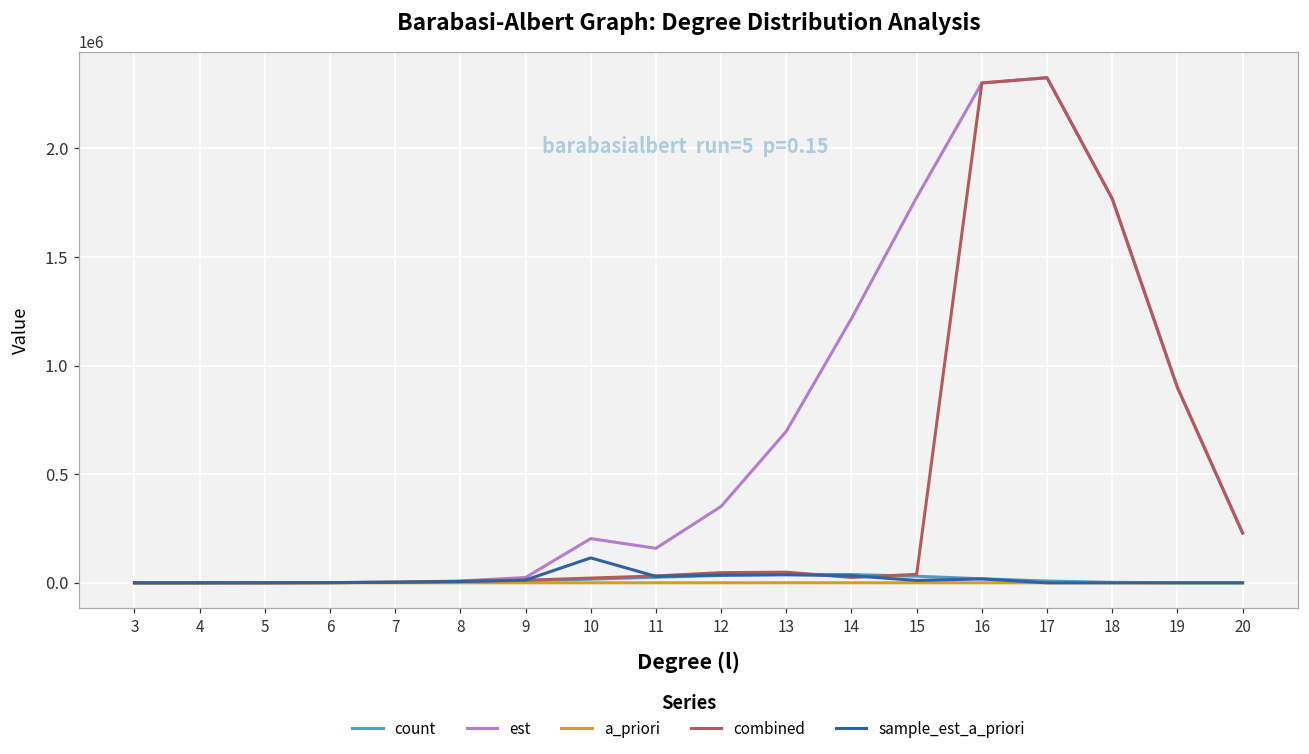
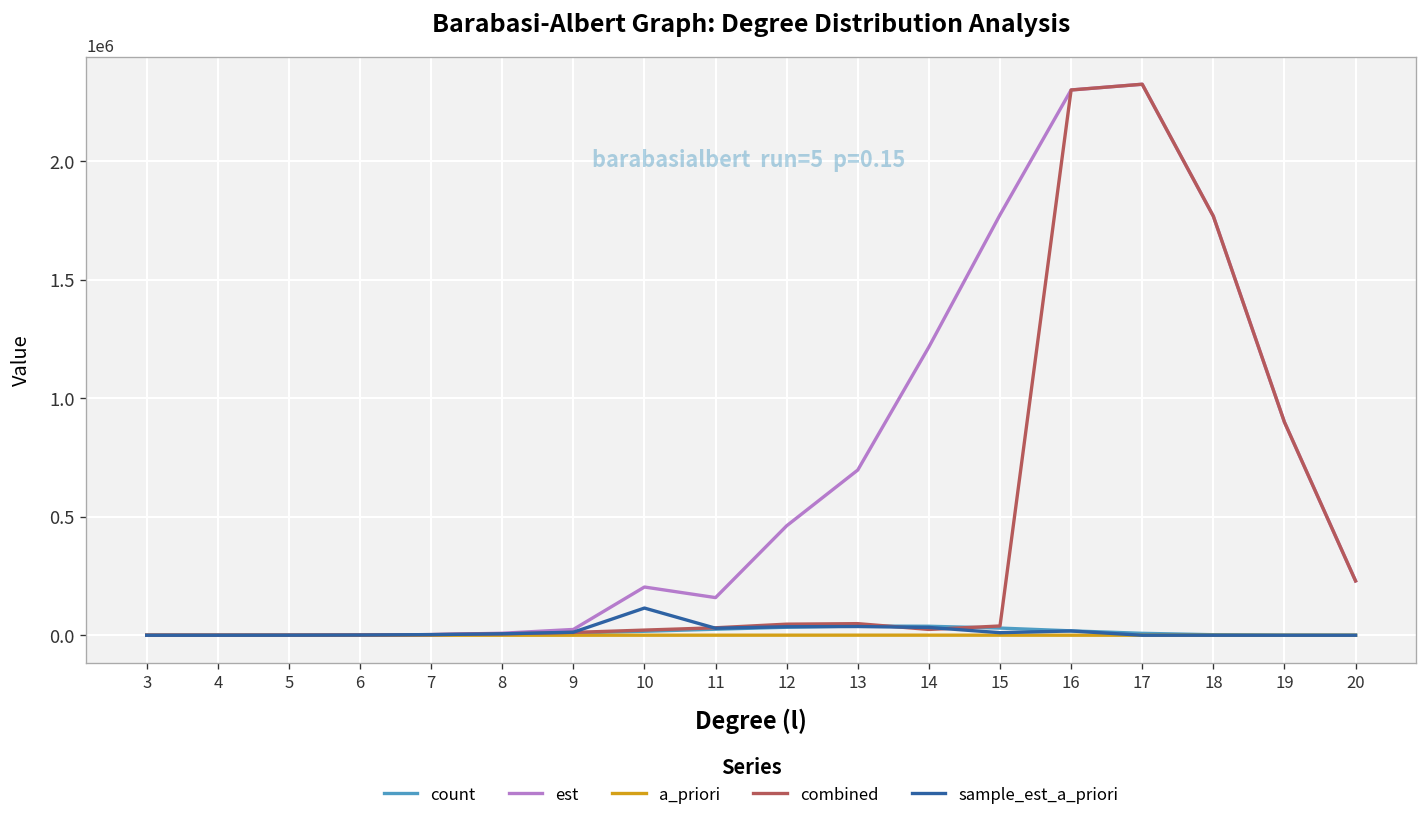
est, 12: 350000 -> 460000
